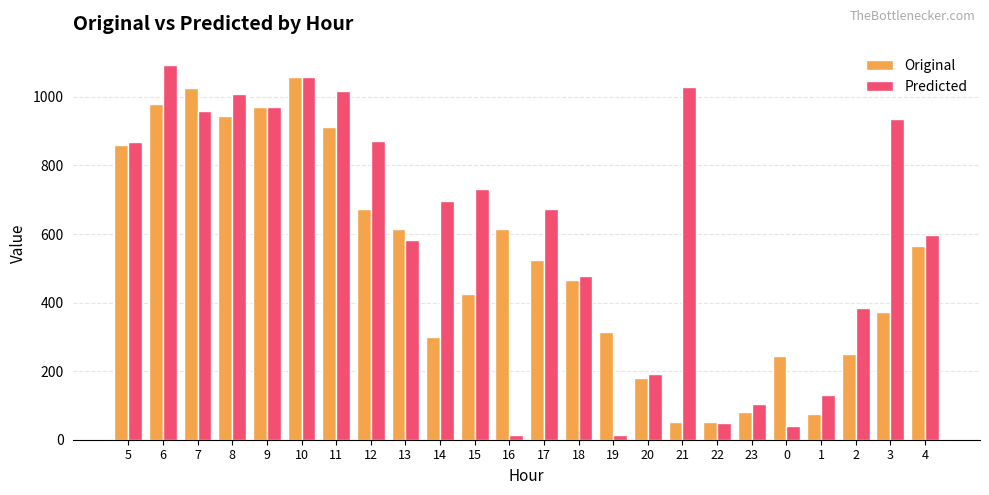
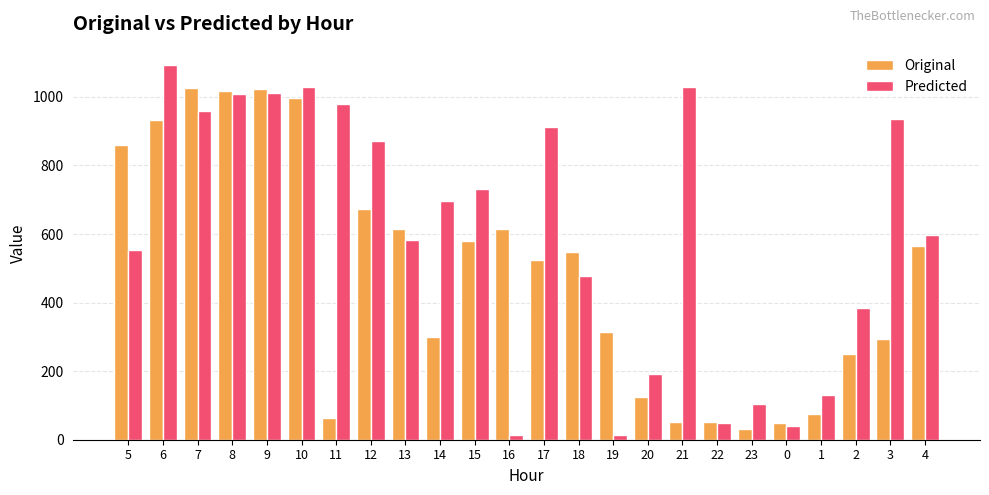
Predicted, 5: 870 -> 550
Original, 6: 980 -> 930
Original, 8: 950 -> 1020
Original, 9: 970 -> 1020
Predicted, 9: 970 -> 1010
Original, 10: 1060 -> 1000
Predicted, 10: 1060 -> 1030
Original, 11: 910 -> 60
Predicted, 11: 1020 -> 980
Original, 15: 430 -> 580
Predicted, 17: 670 -> 910
Original, 18: 470 -> 550
Original, 20: 180 -> 130
Original, 23: 80 -> 30
Original, 0: 240 -> 50
Original, 3: 370 -> 300
